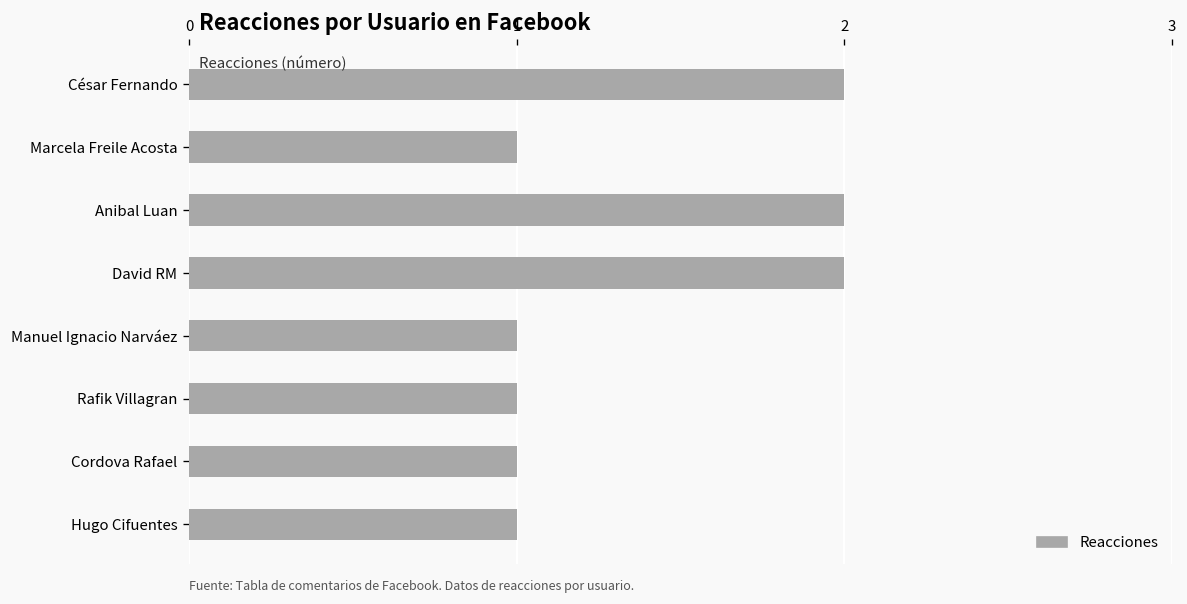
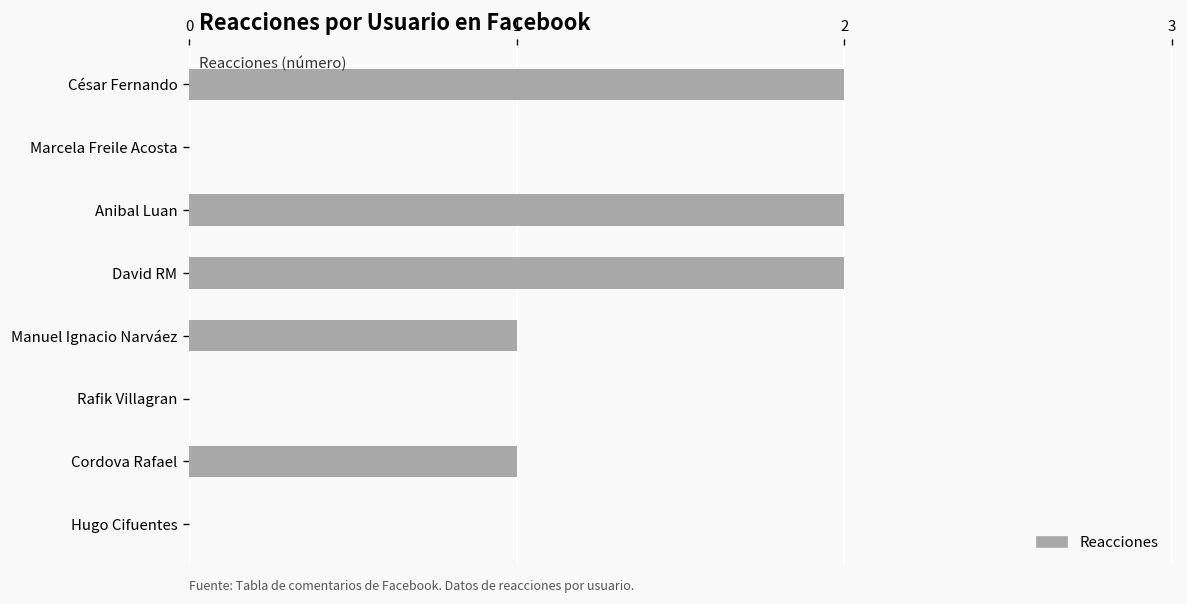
Marcela Freile Acosta: 1 -> 0
Rafik Villagran: 1 -> 0
Hugo Cifuentes: 1 -> 0
